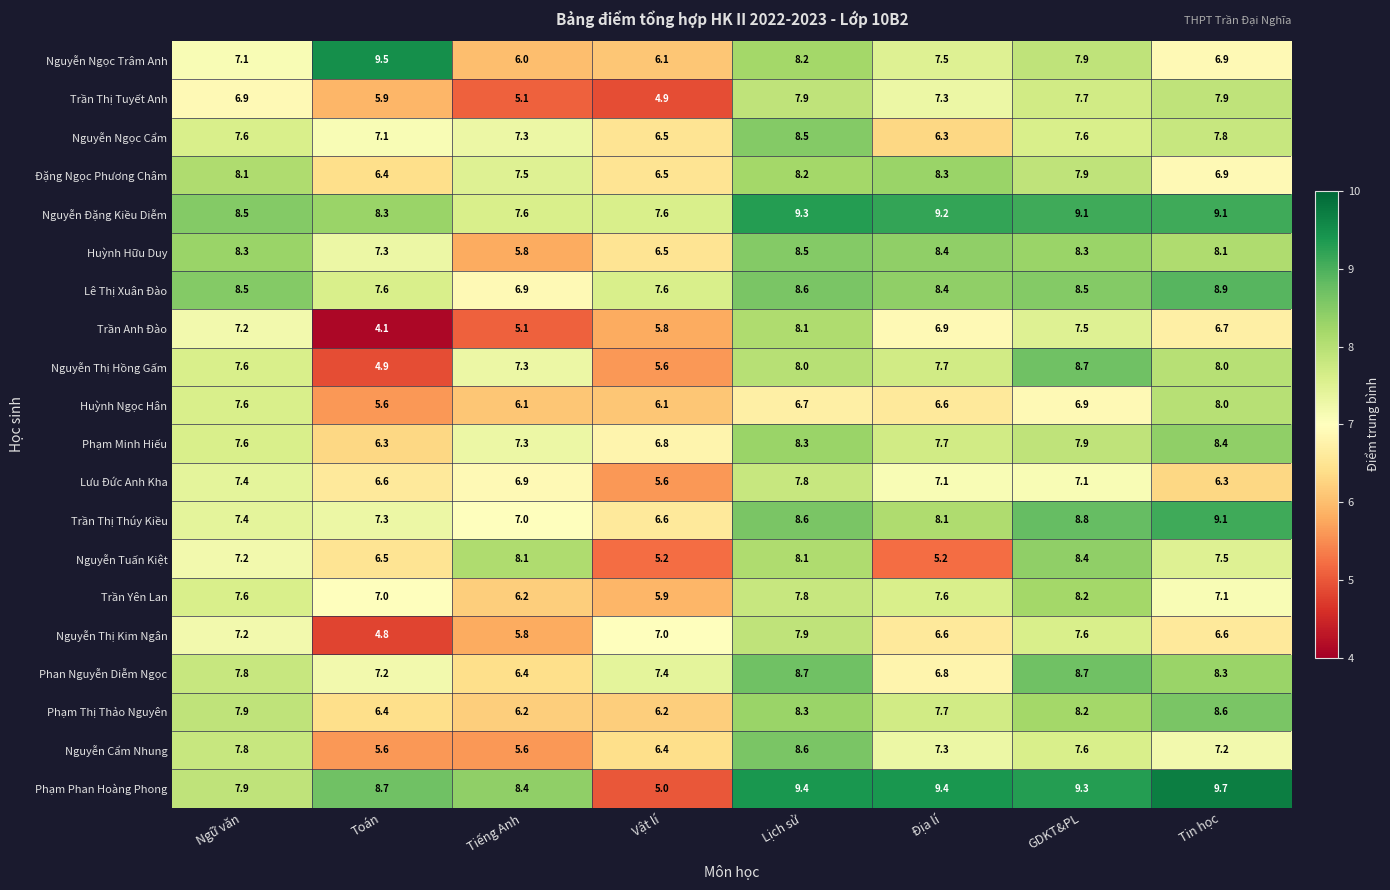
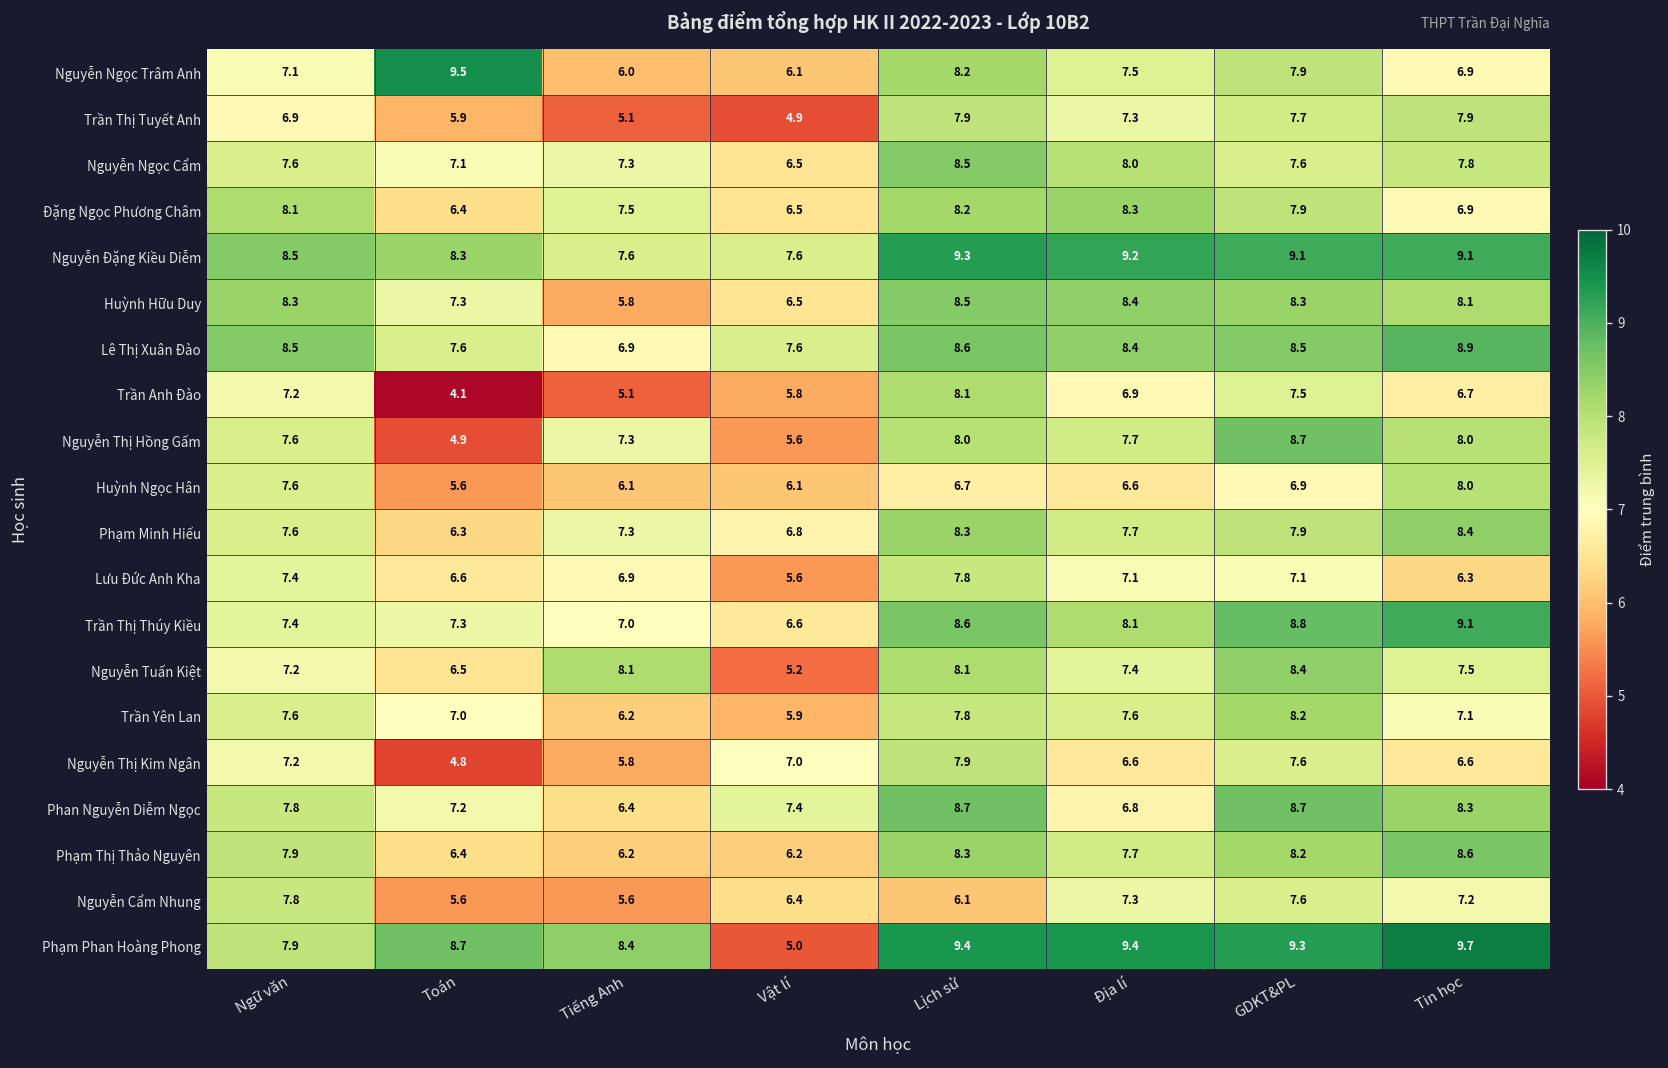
Nguyễn Ngọc Cẩm, Địa lí: 6.3 -> 8.0
Nguyễn Tuấn Kiệt, Địa lí: 5.2 -> 7.4
Nguyễn Cẩm Nhung, Lịch sử: 8.6 -> 6.1
